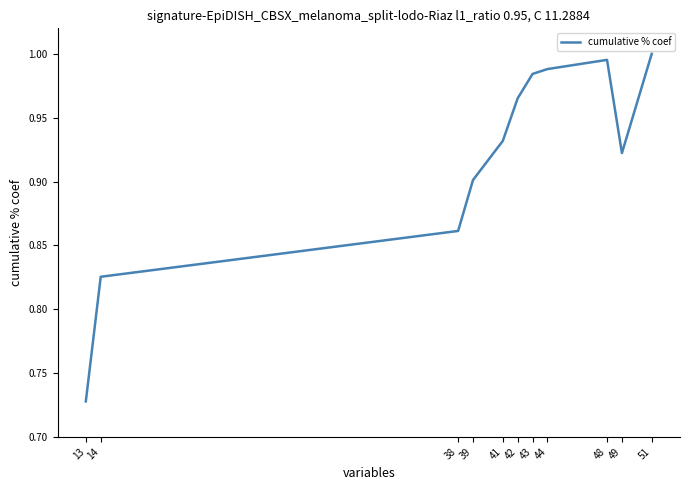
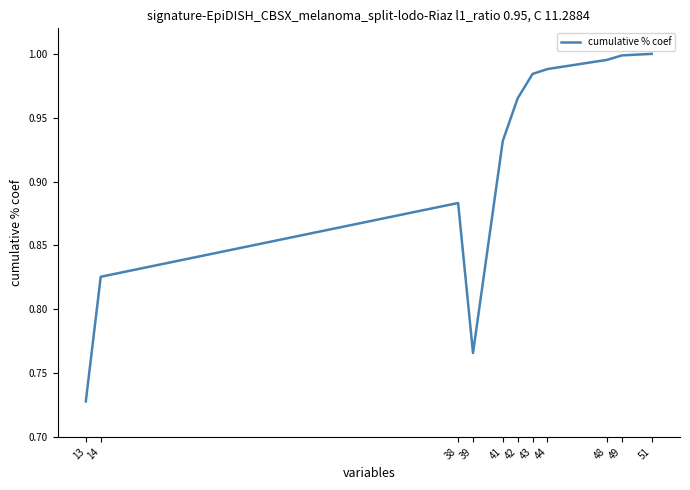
38: 0.861 -> 0.883
39: 0.901 -> 0.766
49: 0.922 -> 0.999
